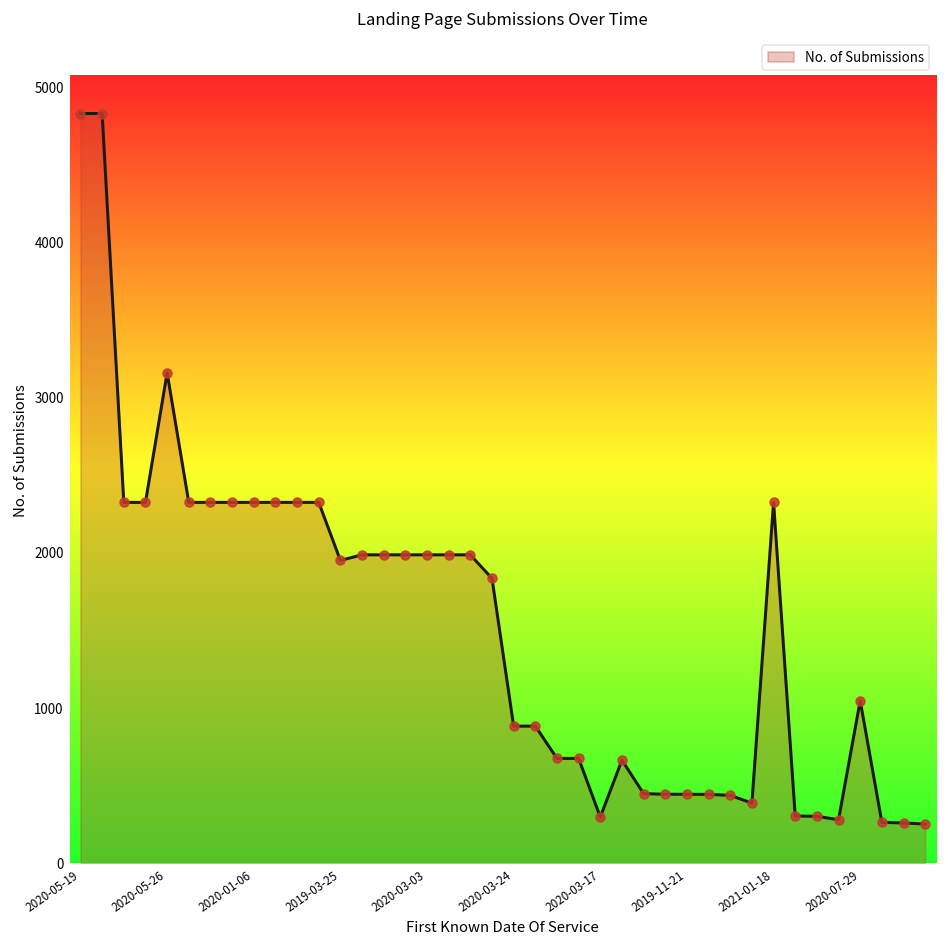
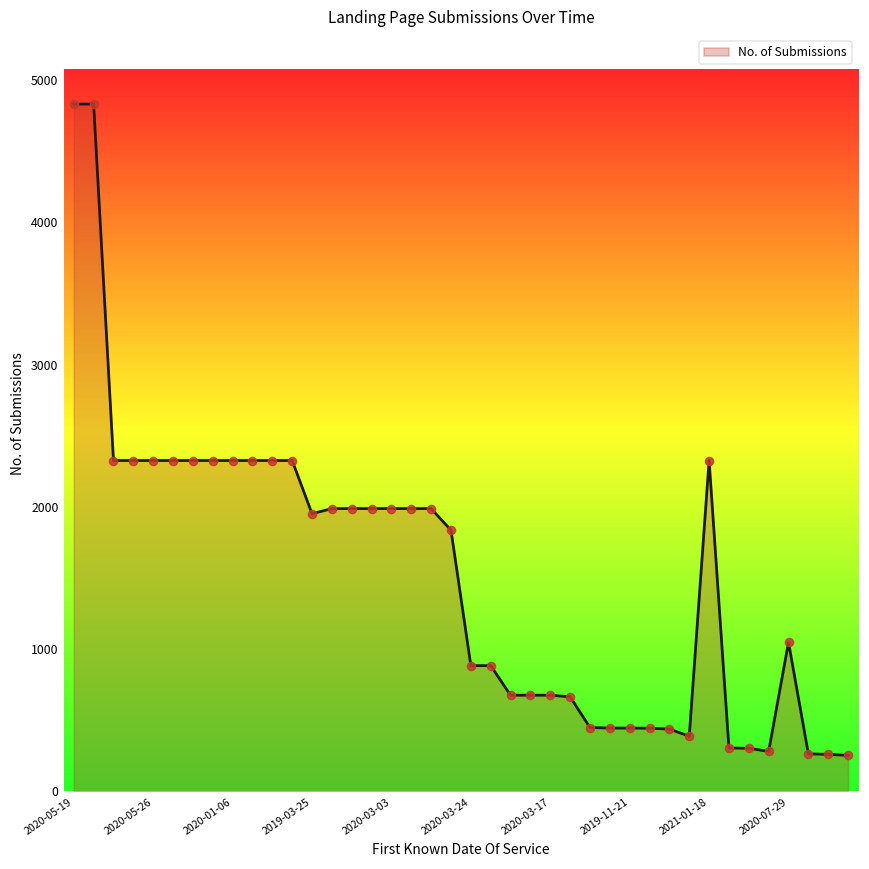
2020-05-26: 3160 -> 2330
2020-03-17: 300 -> 680
